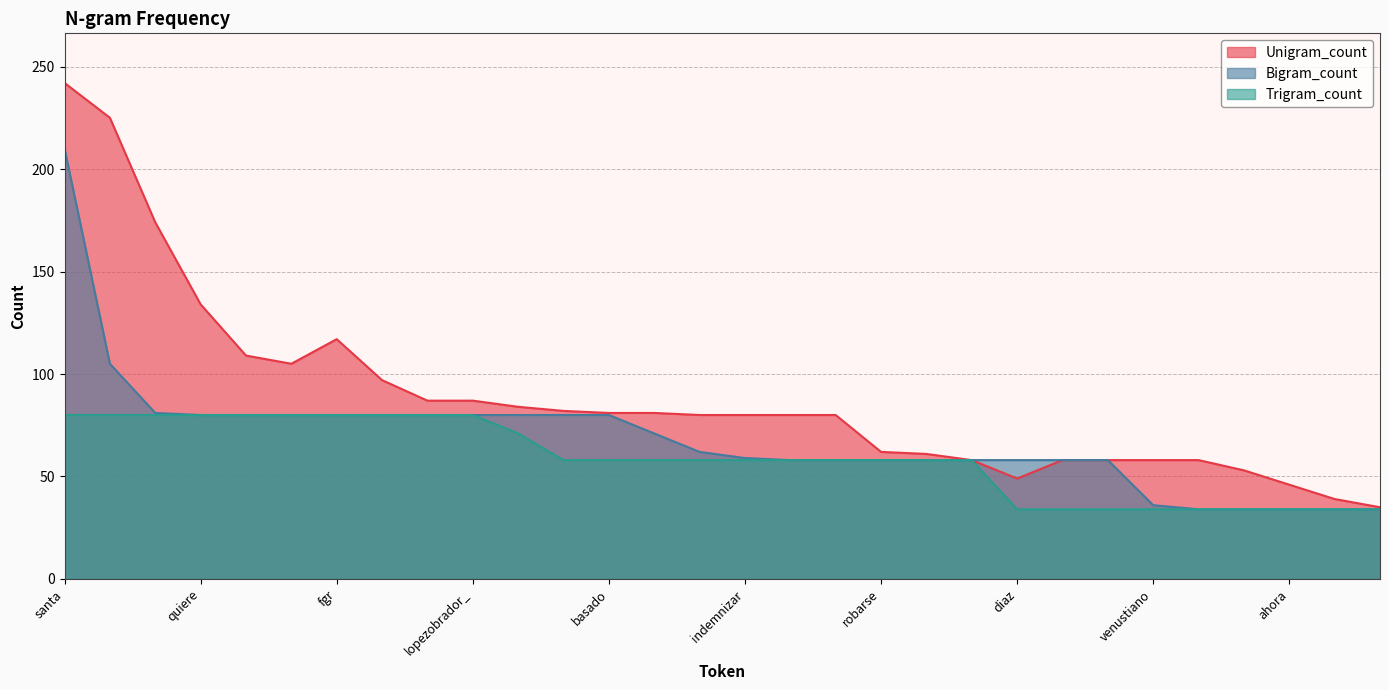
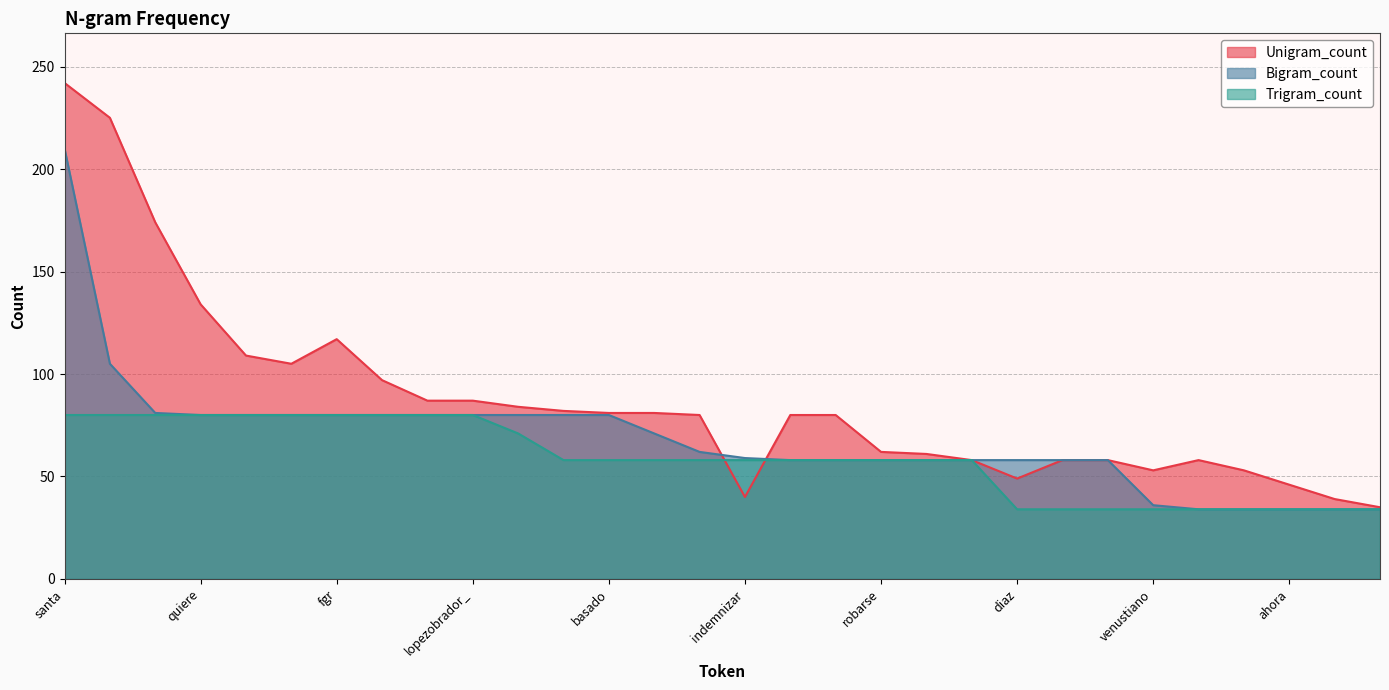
Unigram_count, indemnizar: 80 -> 40
Unigram_count, venustiano: 58 -> 53
